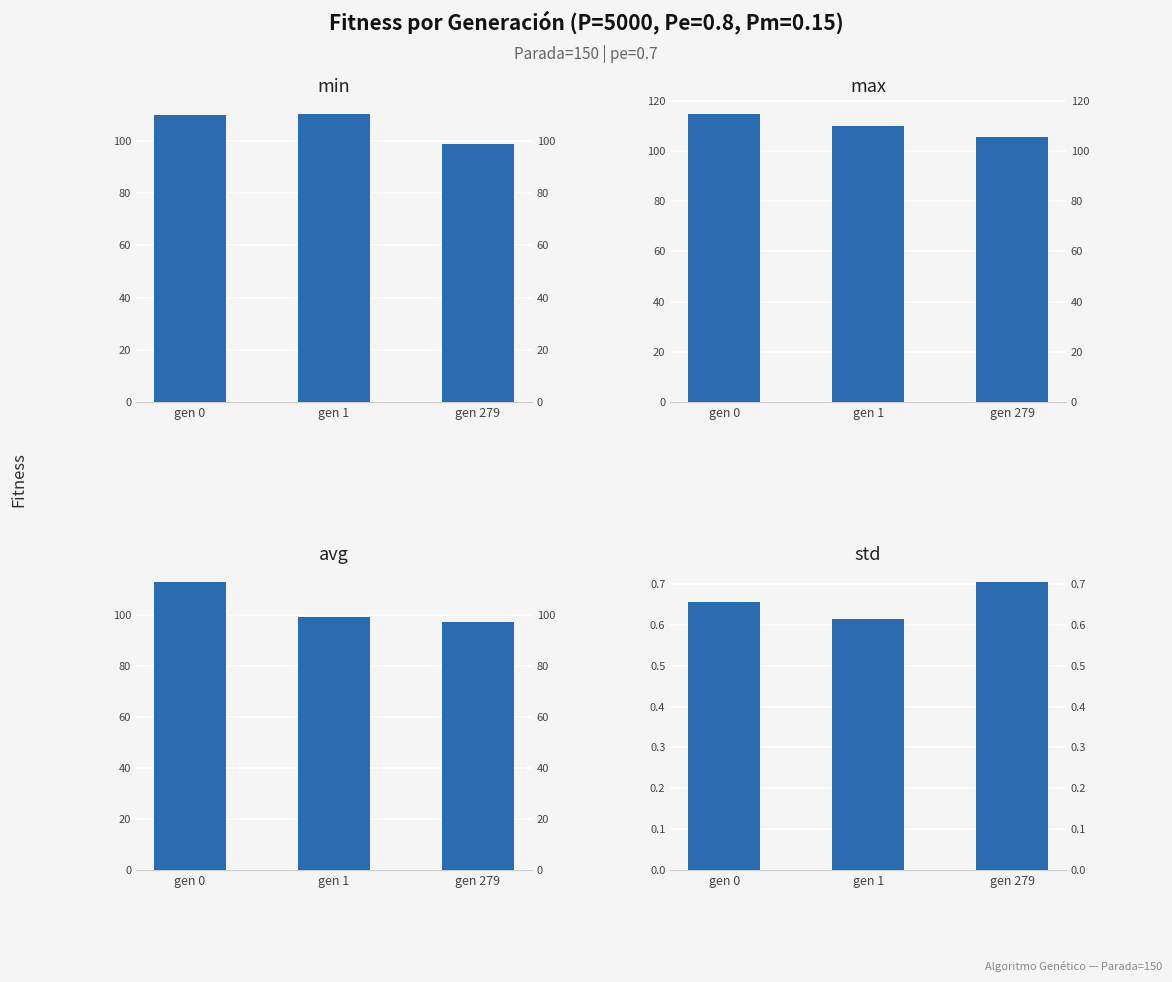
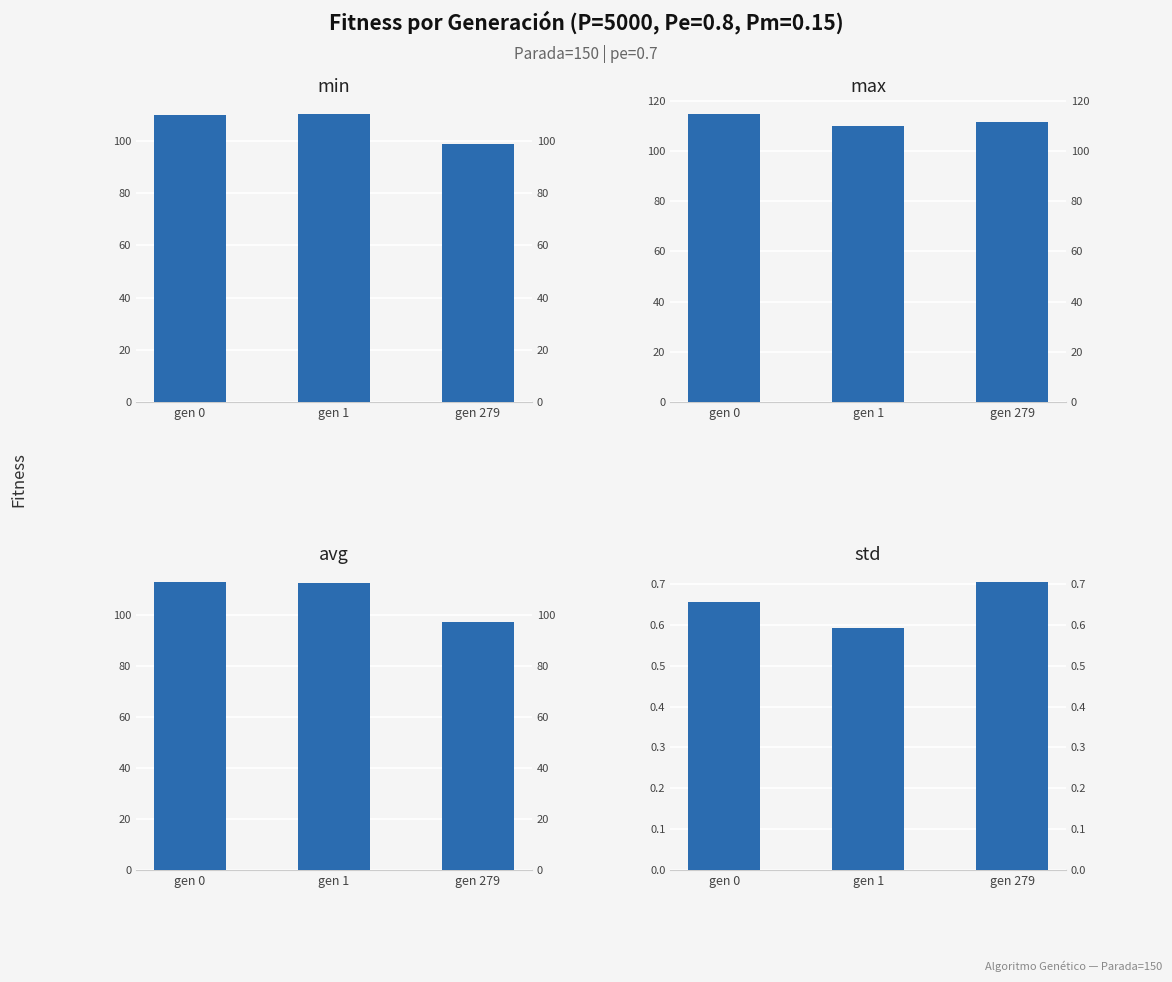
max, gen 279: 106 -> 112
avg, gen 1: 99 -> 112
std, gen 1: 0.61 -> 0.59
